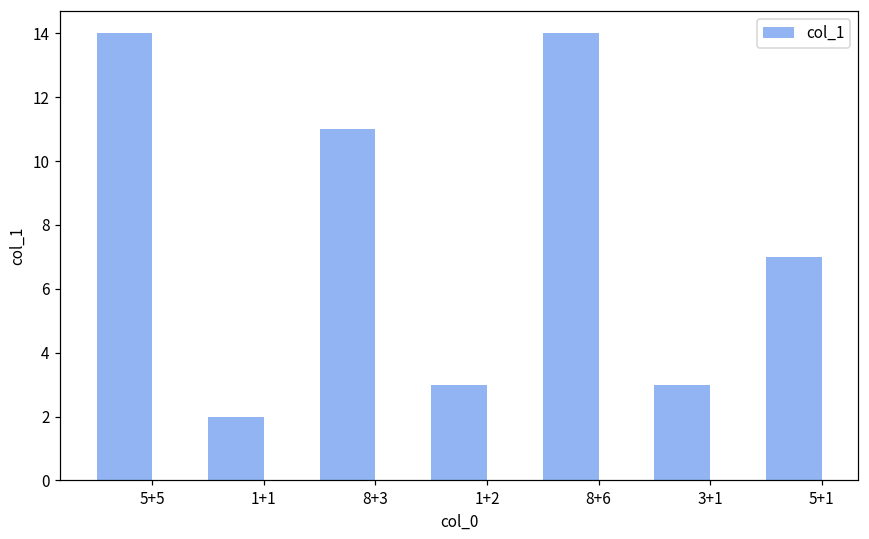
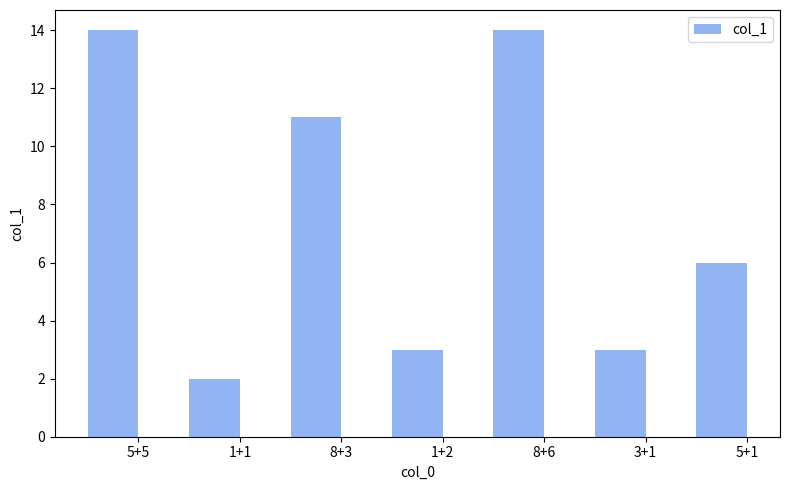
5+1: 7 -> 6
